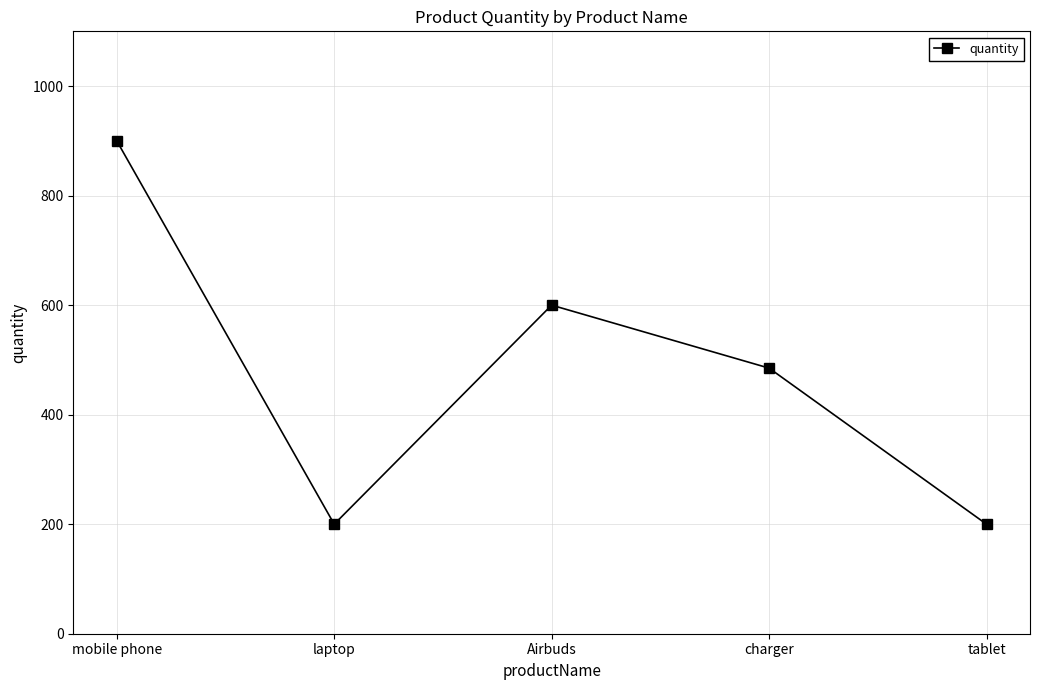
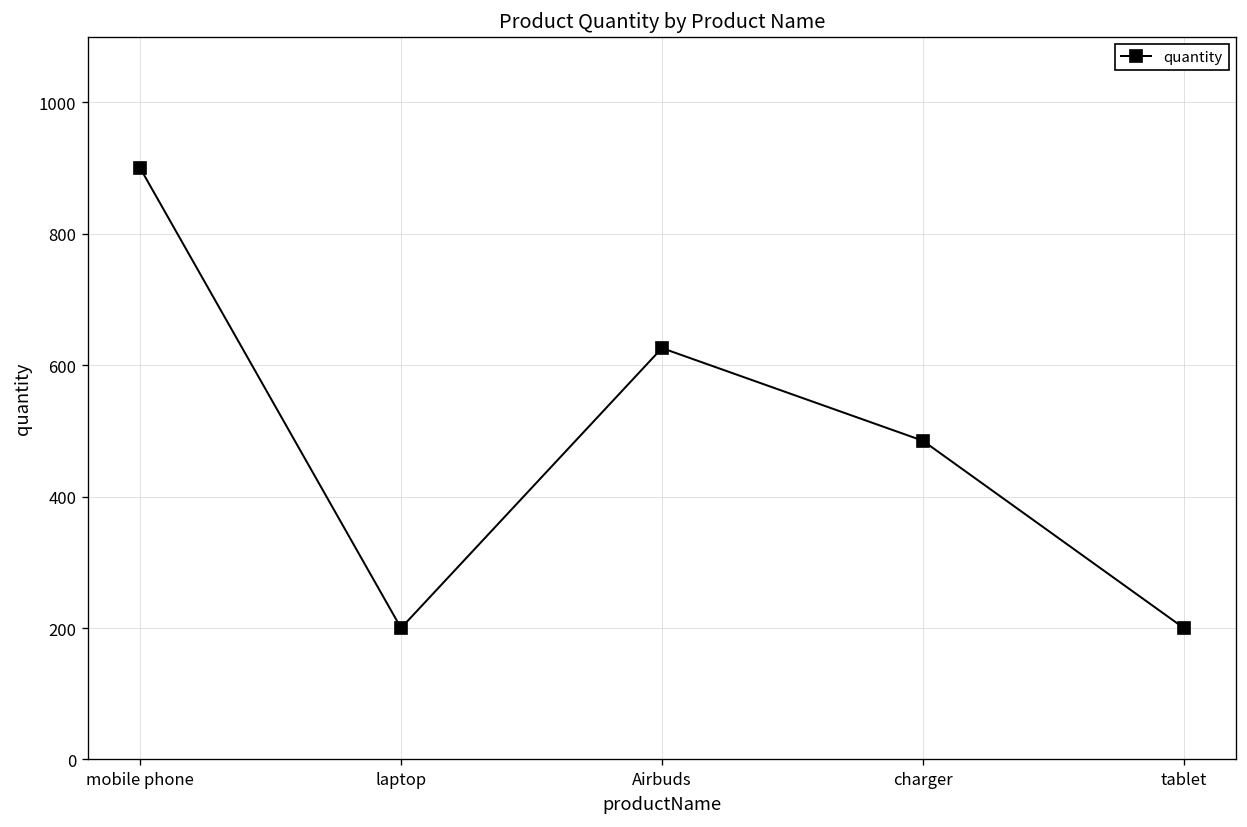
Airbuds: 600 -> 630
